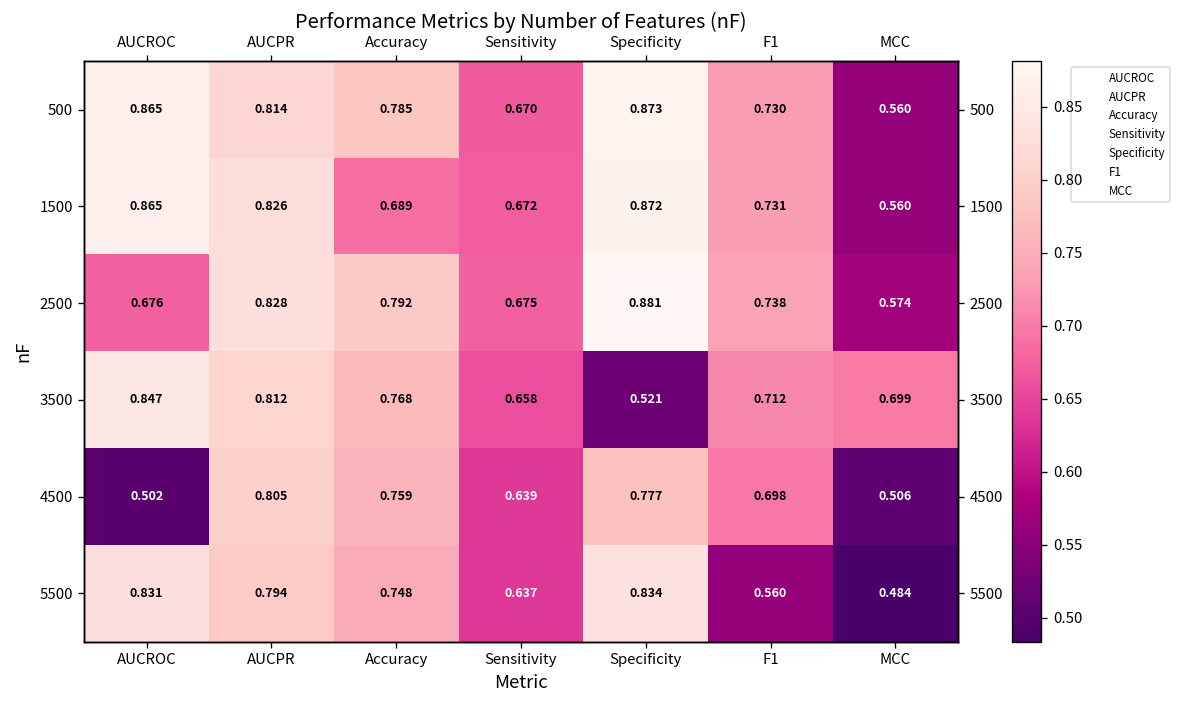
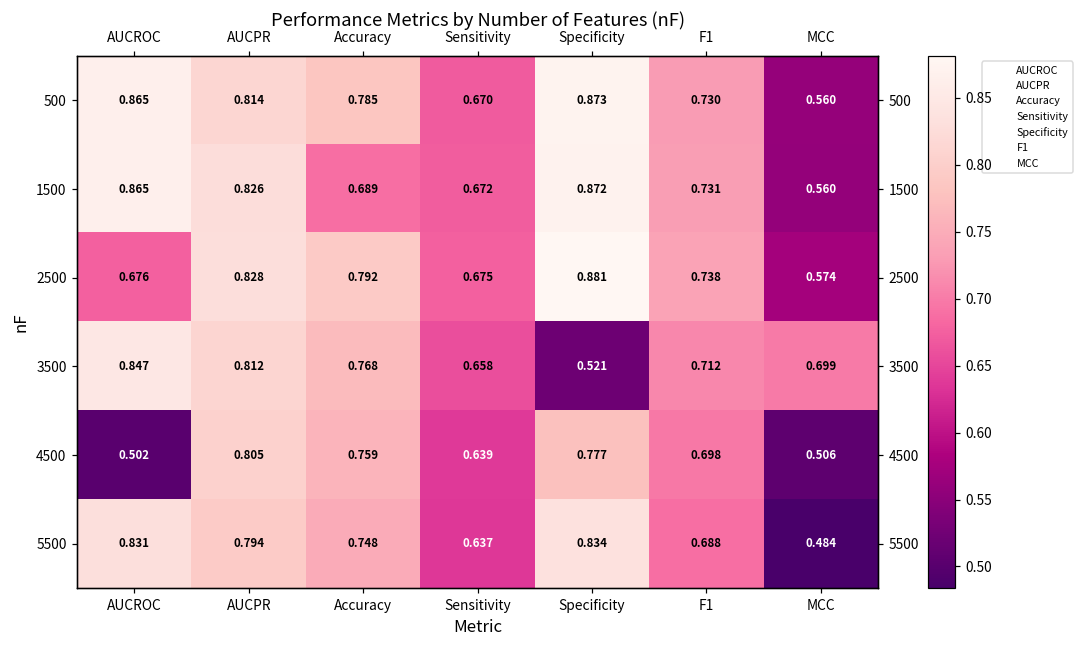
5500, F1: 0.560 -> 0.688
